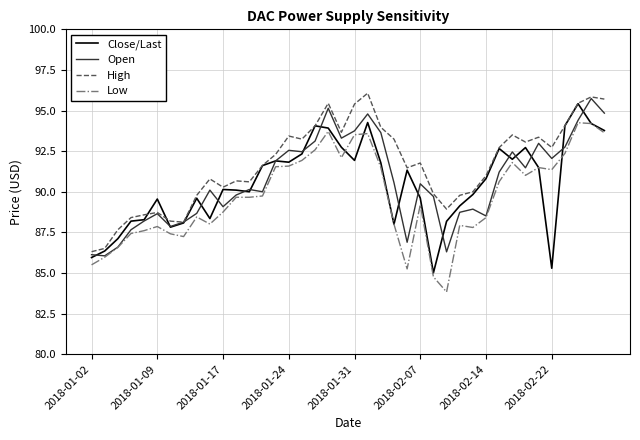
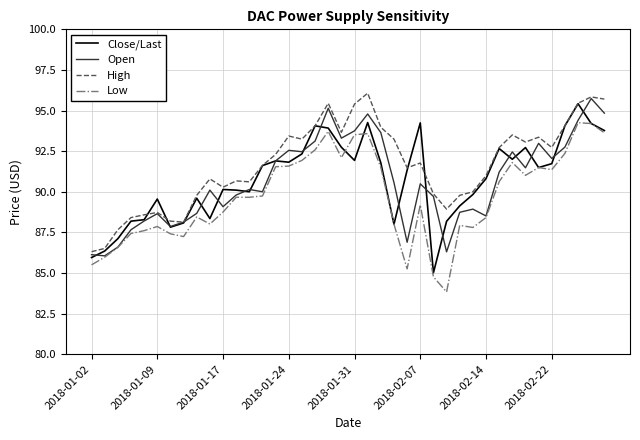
Close/Last, 2018-02-07: 89.6 -> 94.2
Close/Last, 2018-02-22: 85.3 -> 91.7
